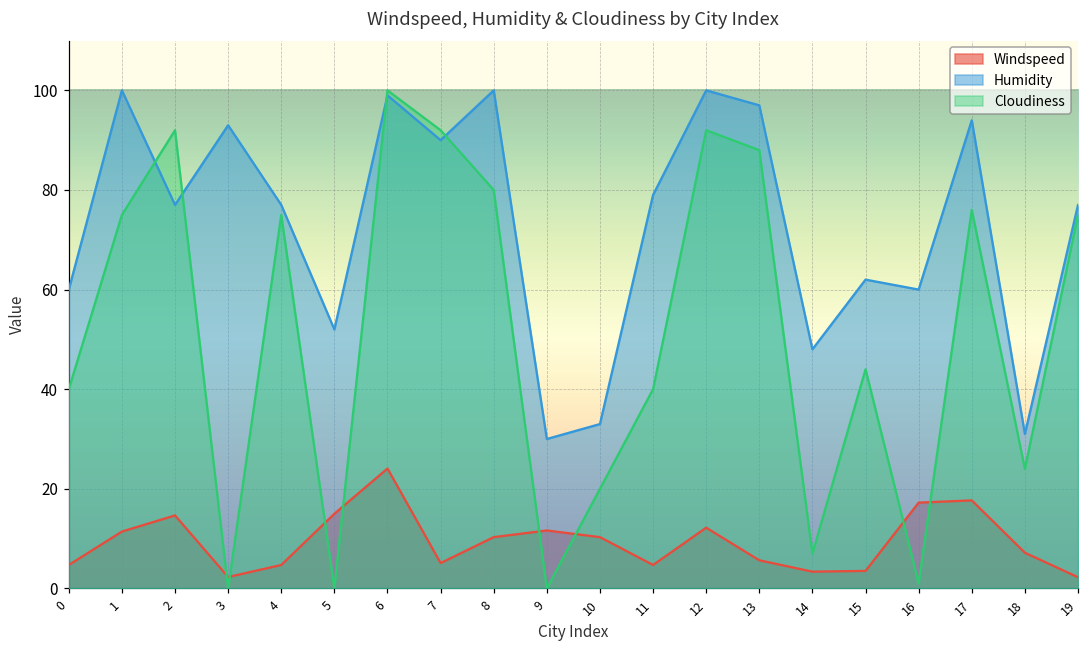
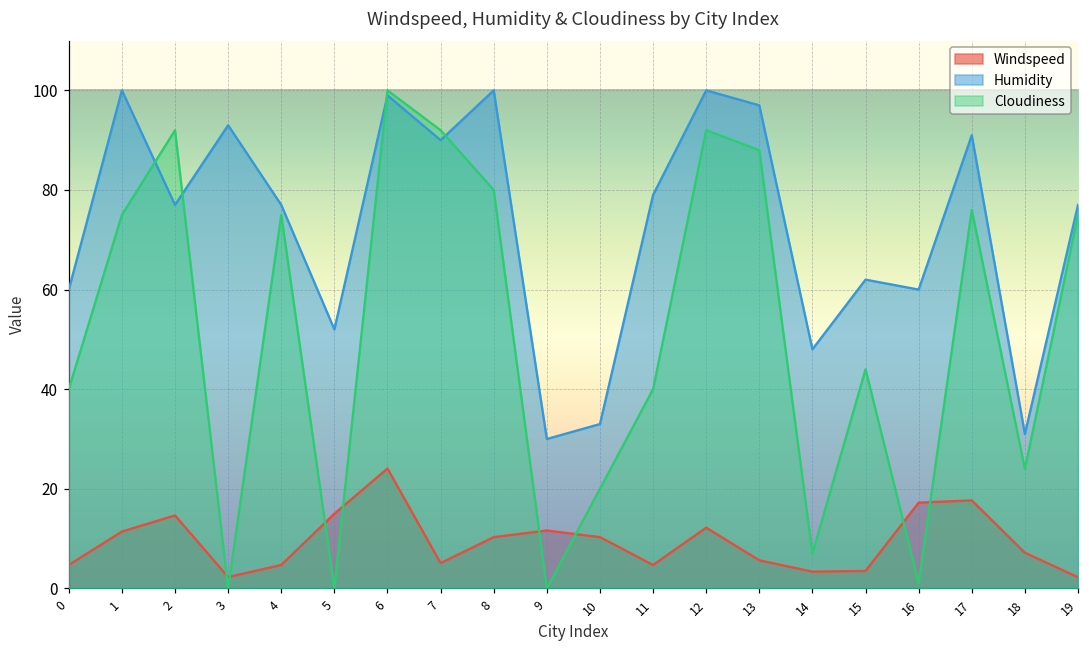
Humidity, 17: 94 -> 91
